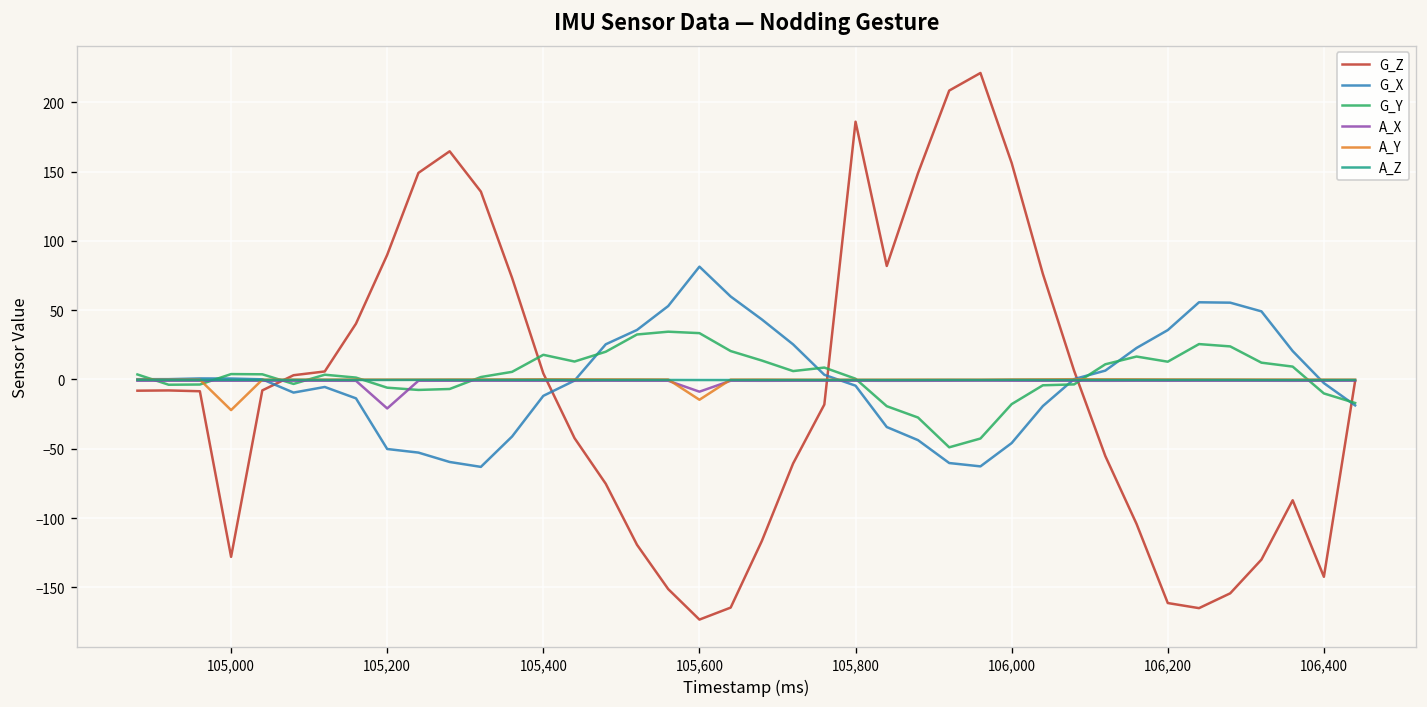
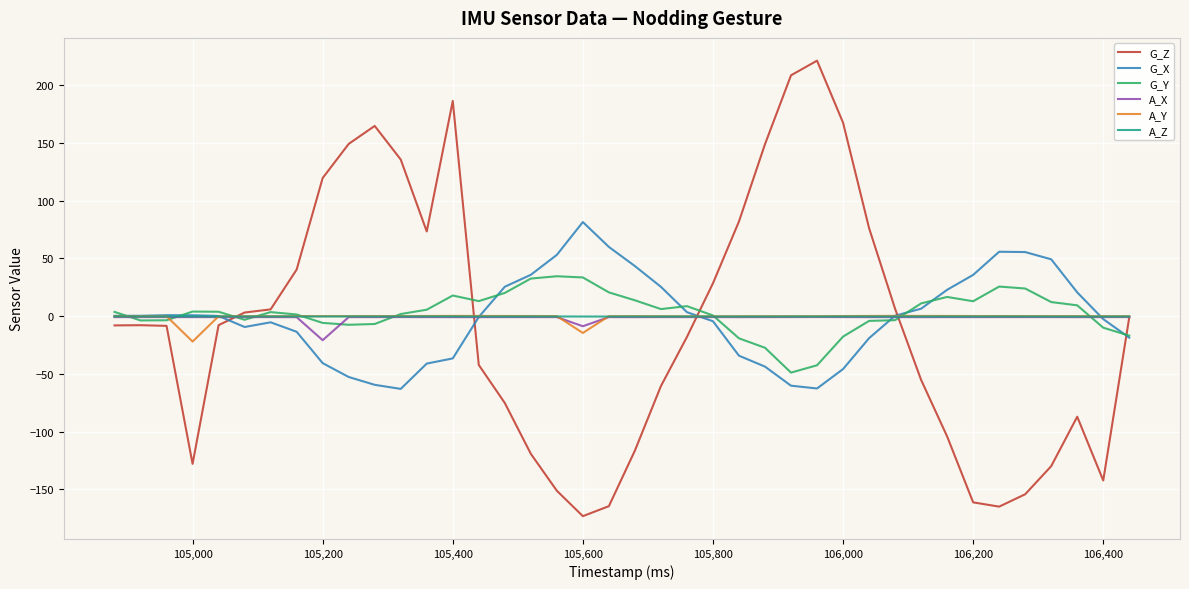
G_Z, 105,200: 90 -> 119
G_X, 105,200: -50 -> -41
G_Z, 105,400: 4 -> 186
G_X, 105,400: -12 -> -37
G_Z, 105,800: 186 -> 28
G_Z, 106,000: 156 -> 167
